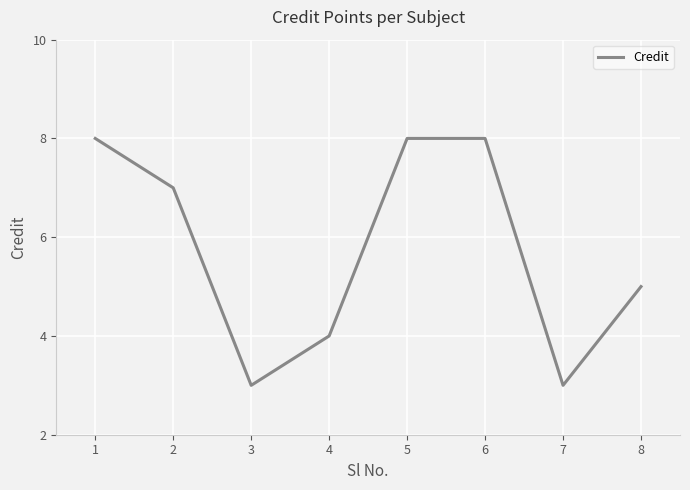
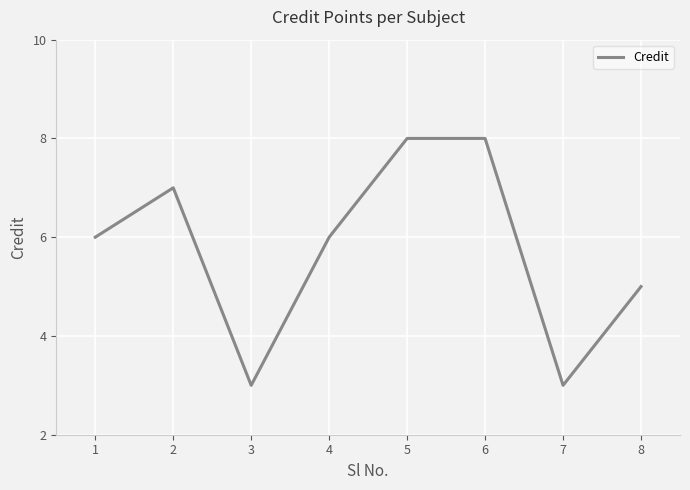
1: 8 -> 6
4: 4 -> 6
